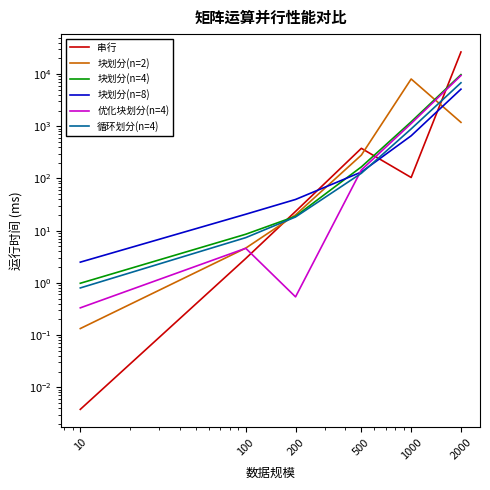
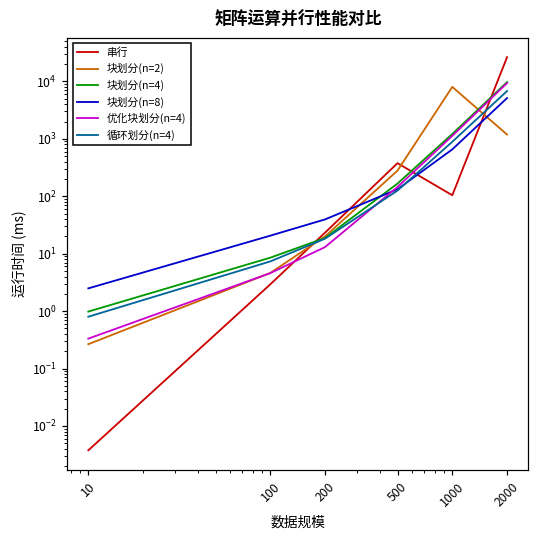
块划分(n=2), 10: 0.13 -> 0.3
优化块划分(n=4), 200: 0.5 -> 13
